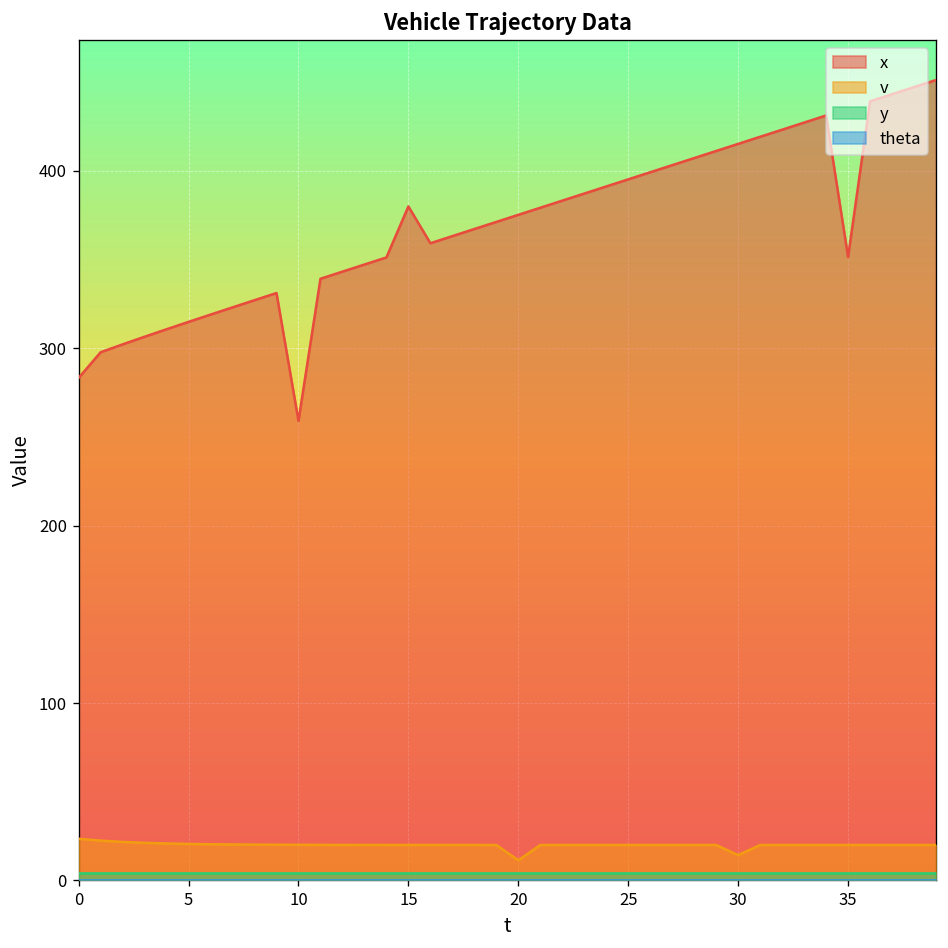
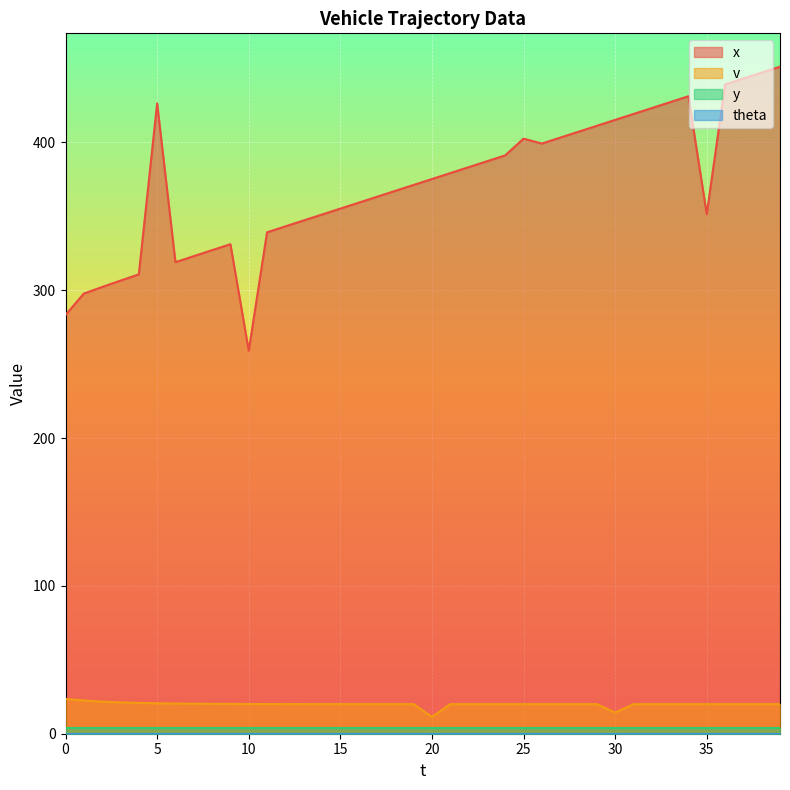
x, 5: 315 -> 426
x, 15: 380 -> 355
x, 25: 395 -> 403
